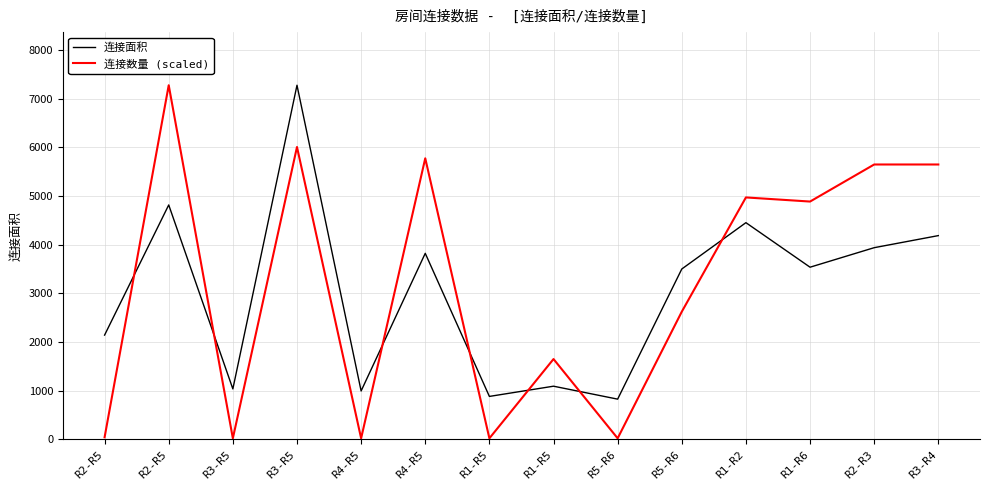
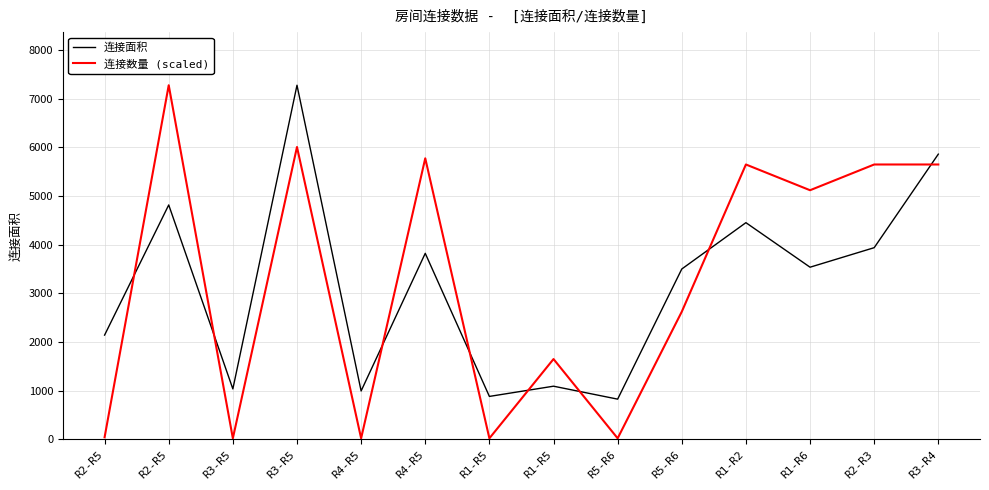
连接数量 (scaled), R1-R2: 5000 -> 5600
连接数量 (scaled), R1-R6: 4900 -> 5100
连接面积, R3-R4: 4200 -> 5900
